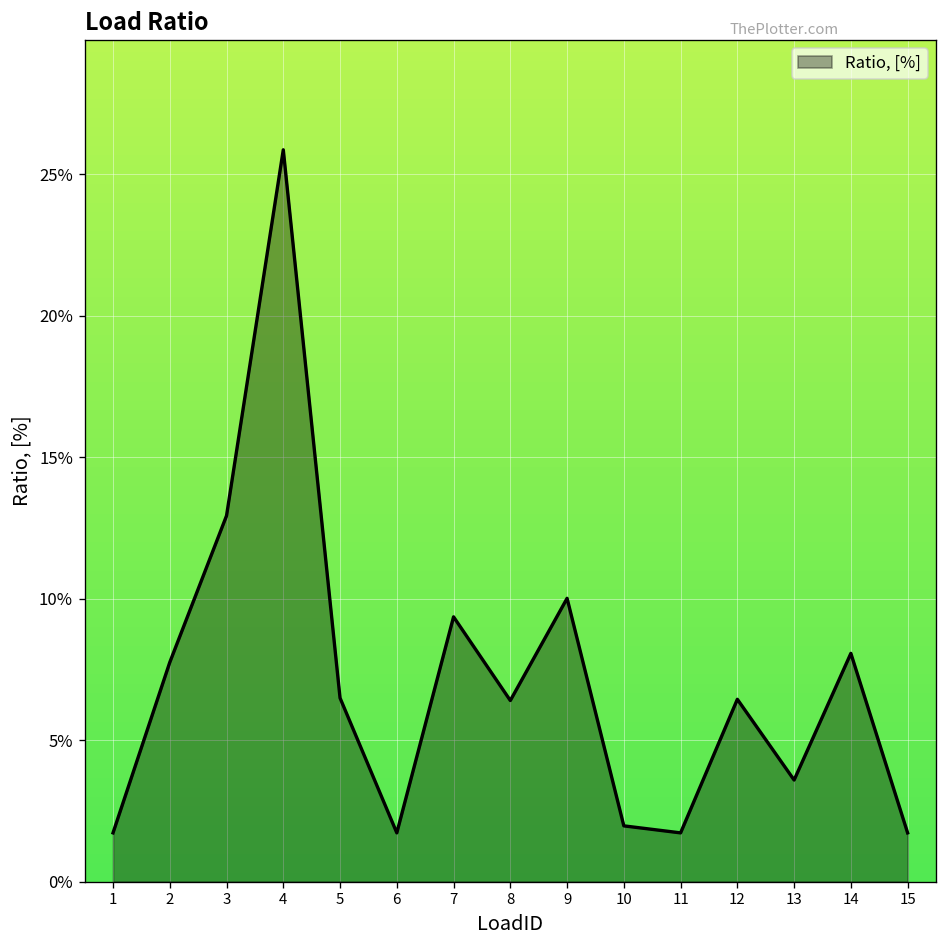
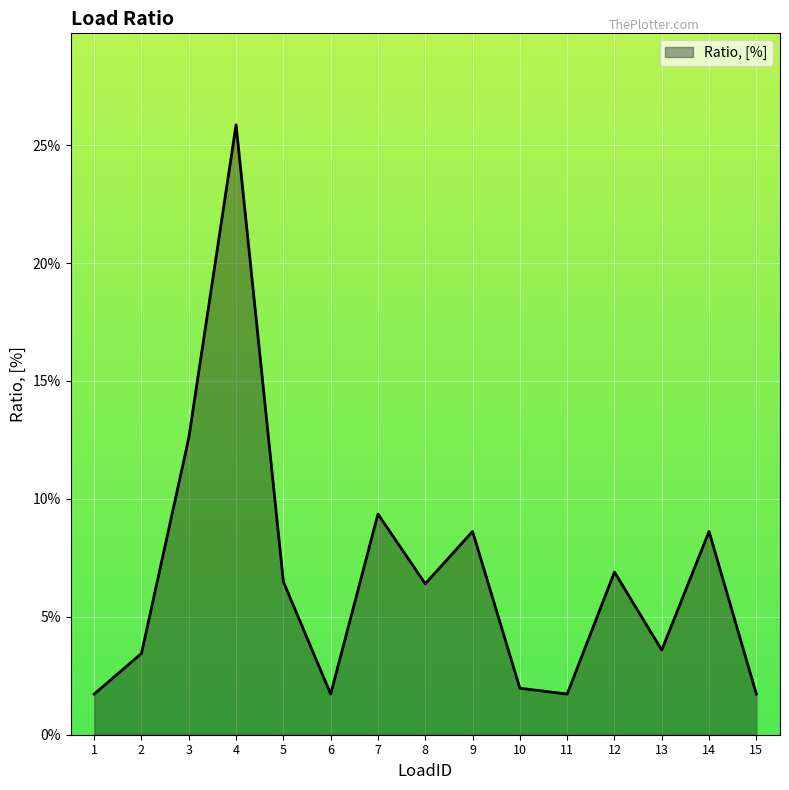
2: 7.7% -> 3.4%
3: 12.9% -> 12.6%
9: 10.0% -> 8.6%
12: 6.4% -> 6.9%
14: 8.1% -> 8.6%
